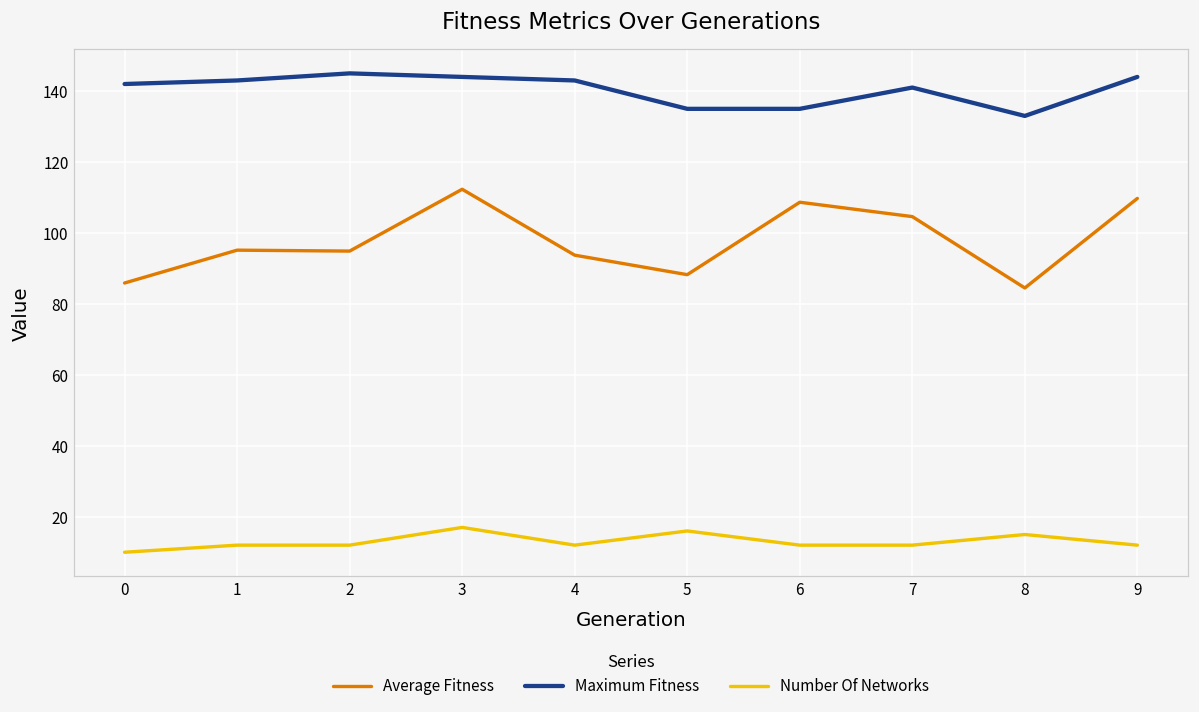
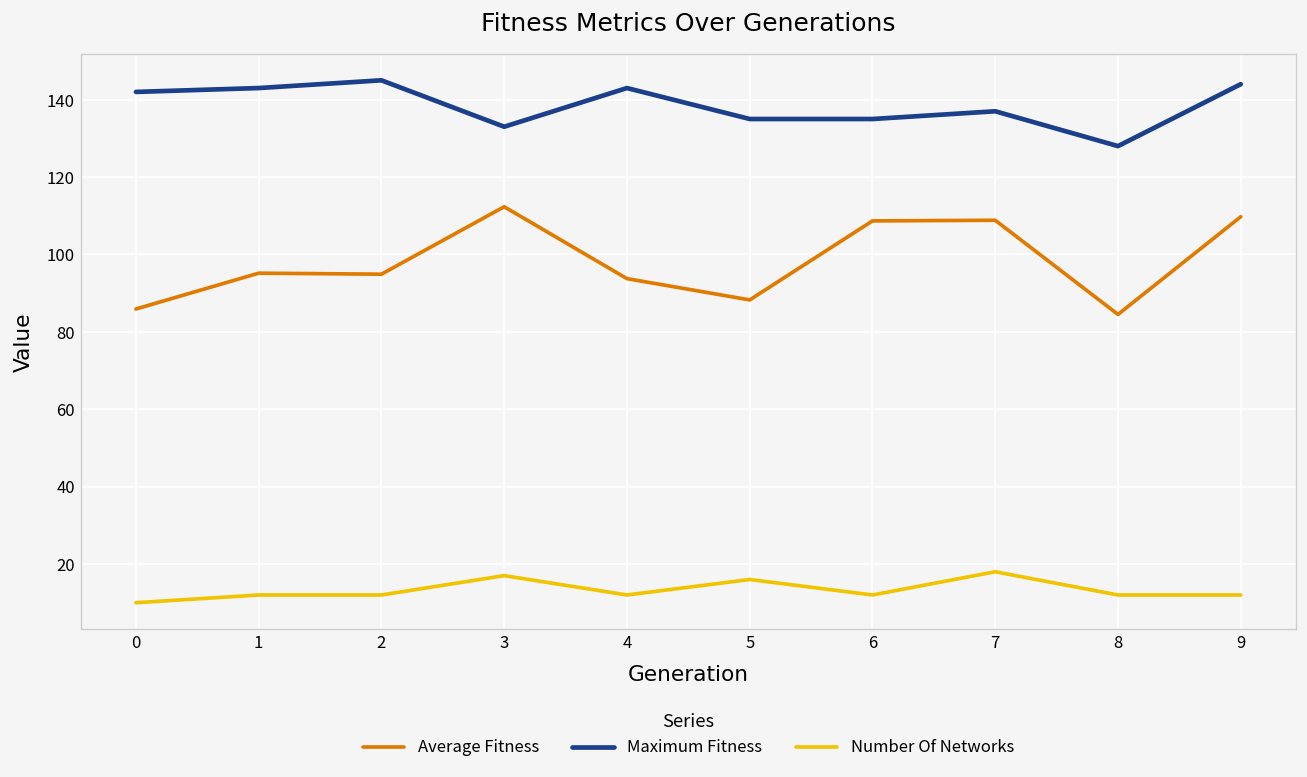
Maximum Fitness, 3: 144 -> 133
Average Fitness, 7: 105 -> 109
Maximum Fitness, 7: 141 -> 137
Number Of Networks, 7: 12 -> 18
Maximum Fitness, 8: 133 -> 128
Number Of Networks, 8: 15 -> 12
